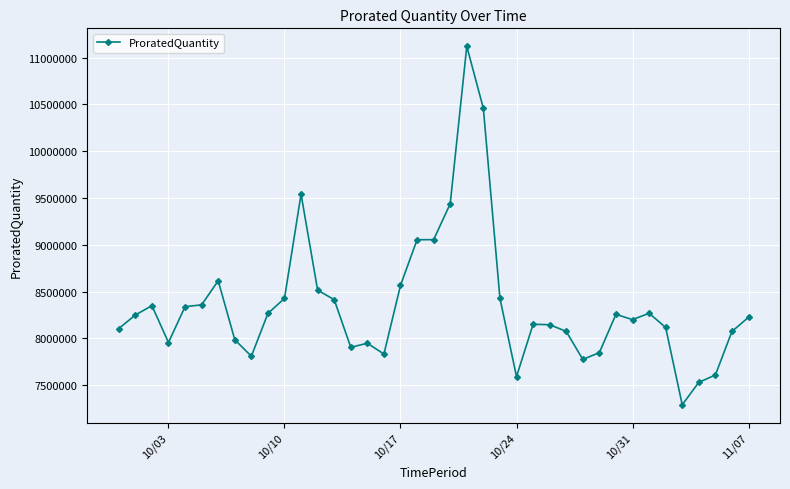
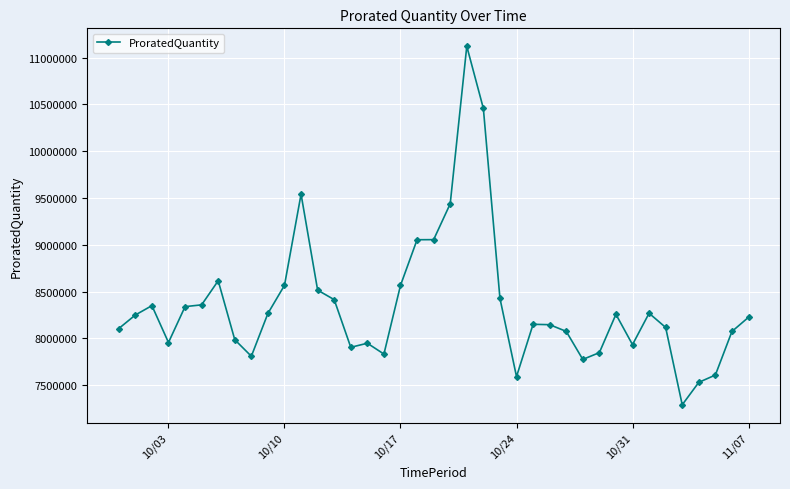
10/10: 8400000 -> 8600000
10/31: 8200000 -> 7900000
